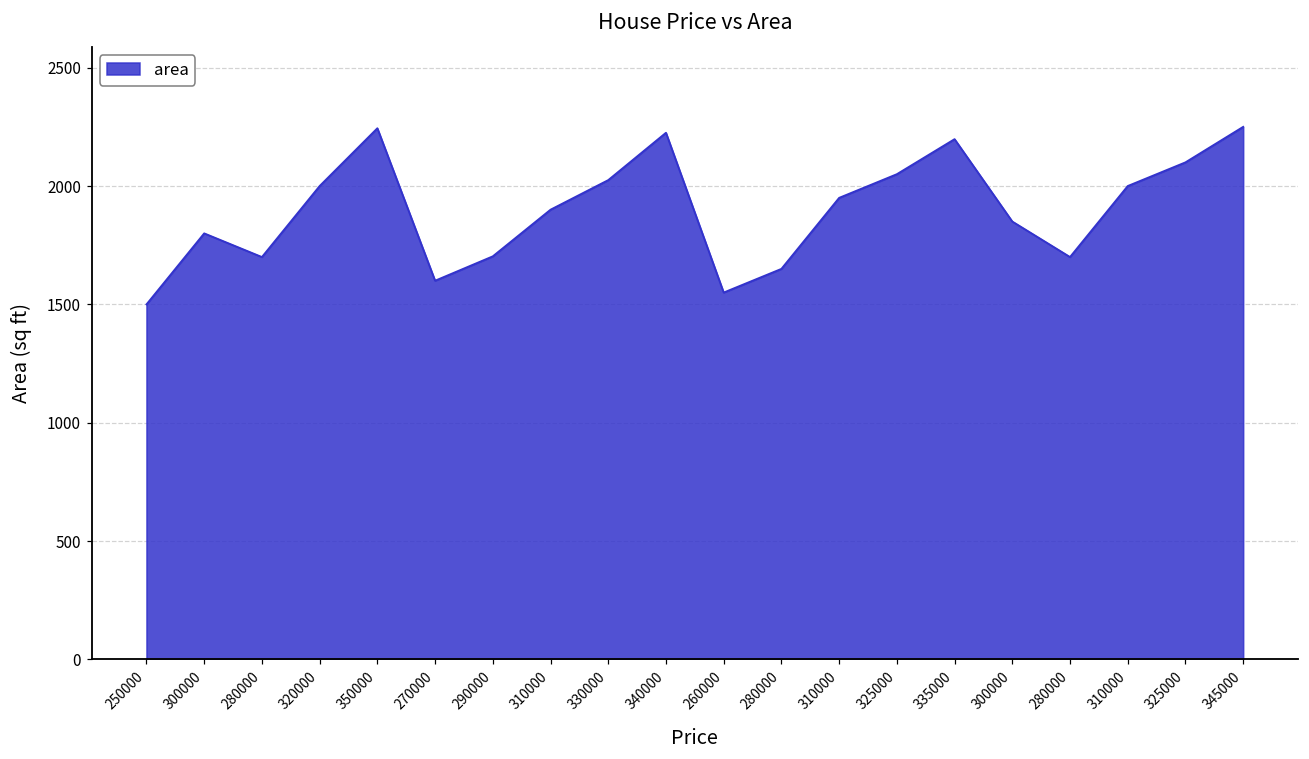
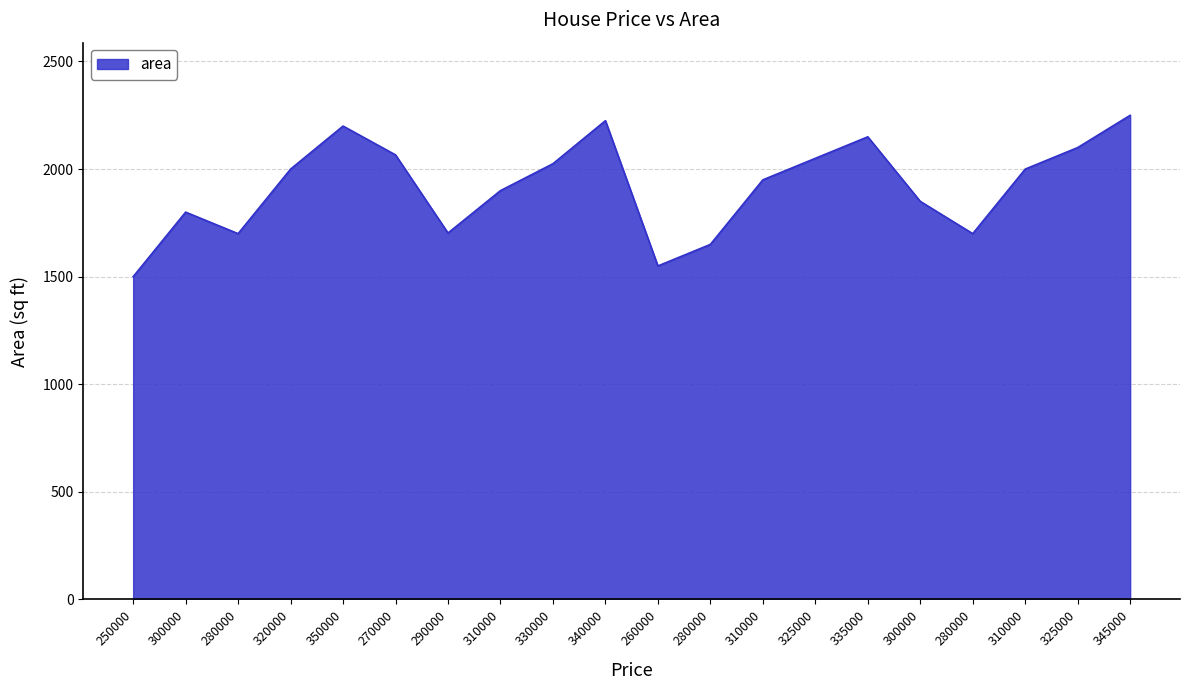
350000: 2240 -> 2200
270000: 1600 -> 2070
335000: 2200 -> 2150
